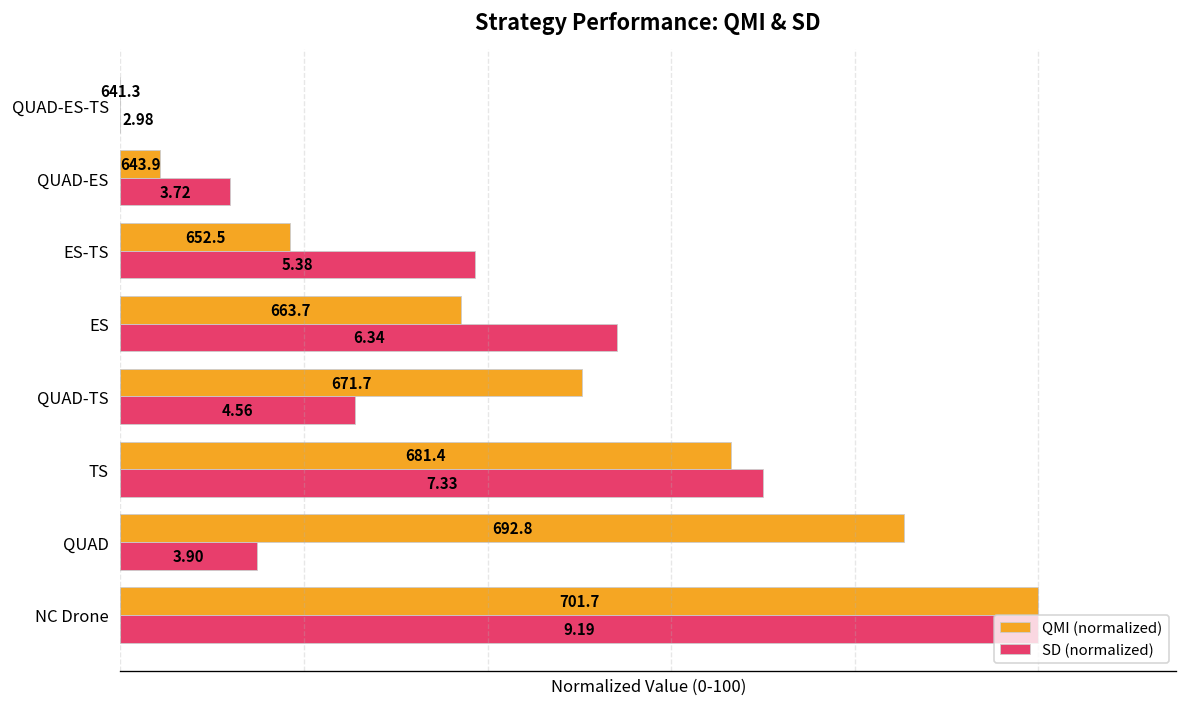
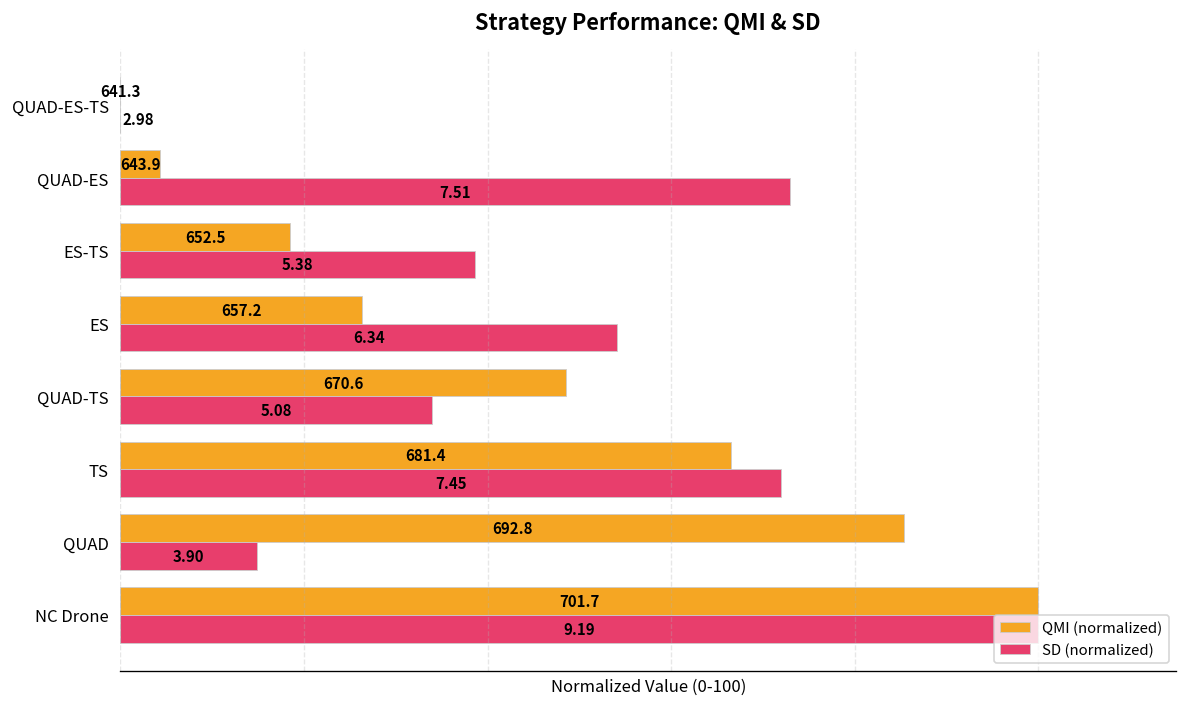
SD (normalized), QUAD-ES: 3.72 -> 7.51
QMI (normalized), ES: 663.7 -> 657.2
QMI (normalized), QUAD-TS: 671.7 -> 670.6
SD (normalized), QUAD-TS: 4.56 -> 5.08
SD (normalized), TS: 7.33 -> 7.45
